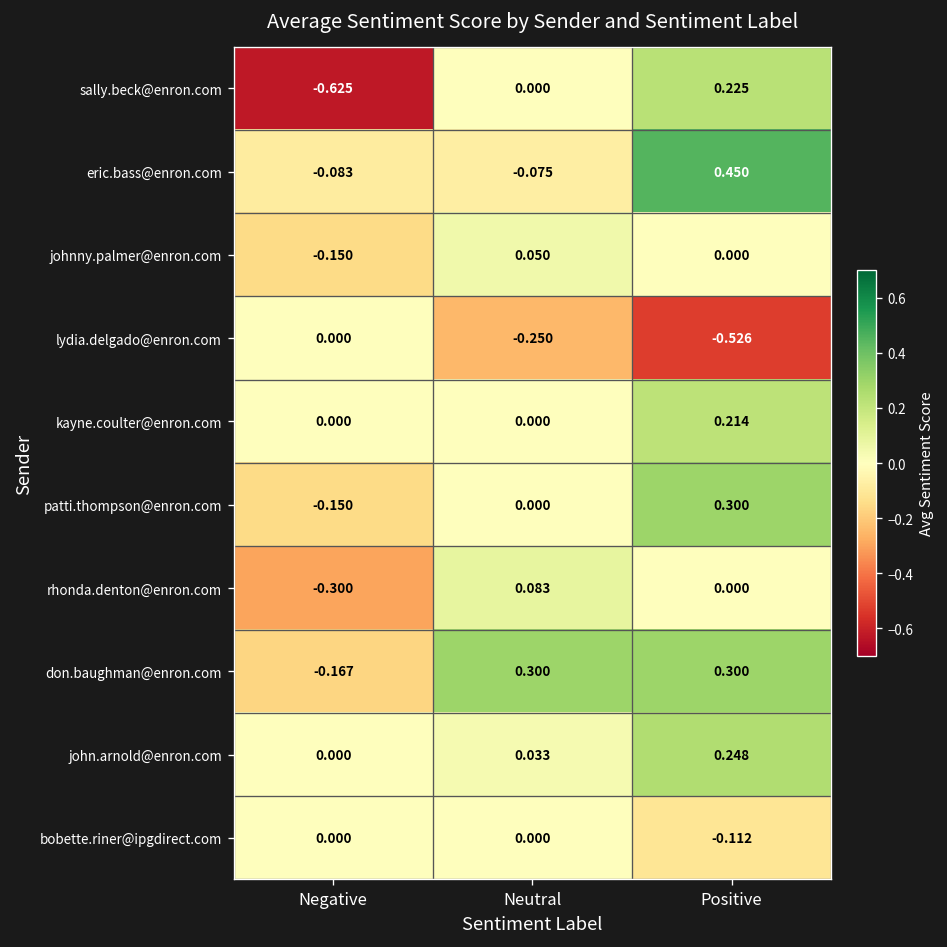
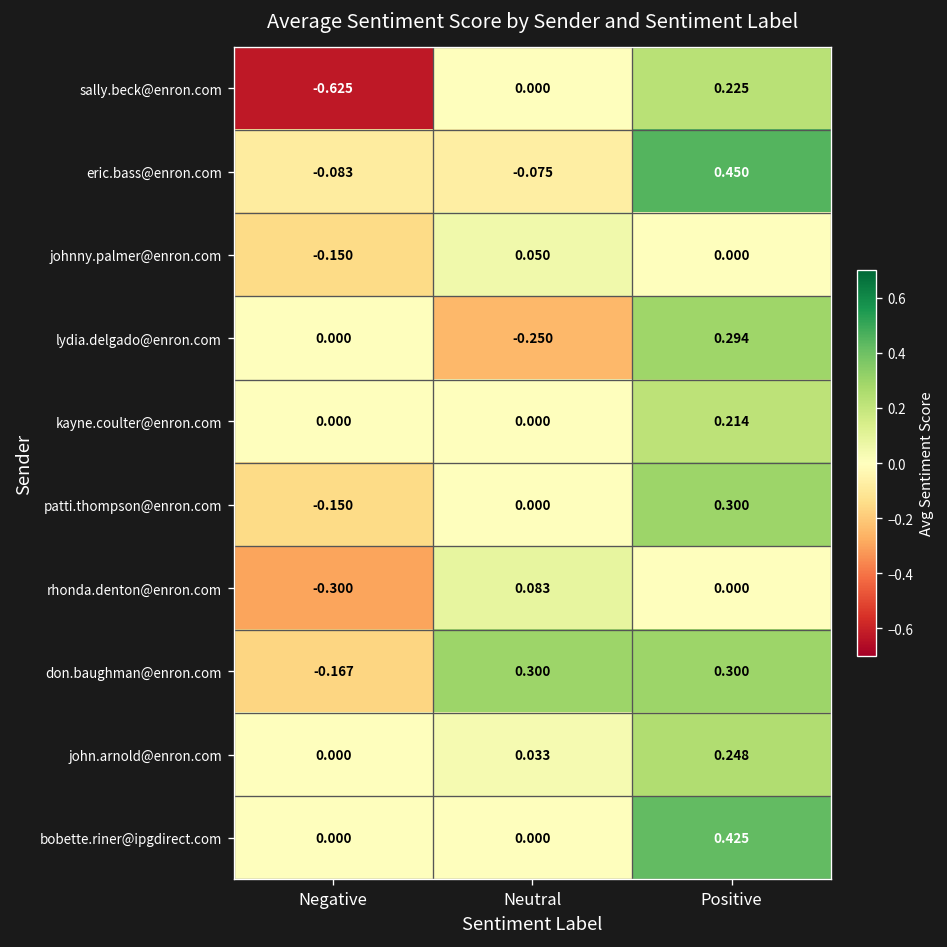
lydia.delgado@enron.com, Positive: -0.526 -> 0.294
bobette.riner@ipgdirect.com, Positive: -0.112 -> 0.425
